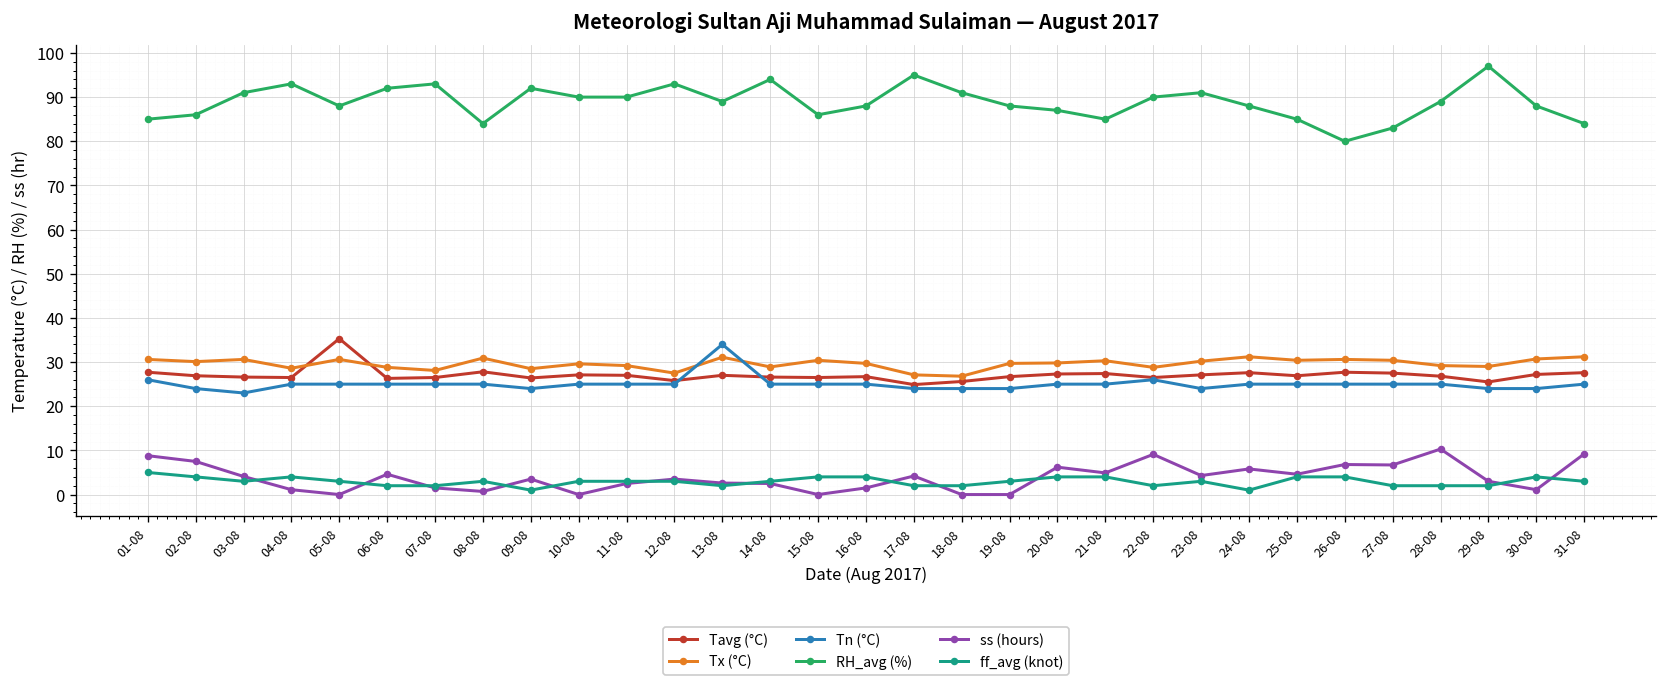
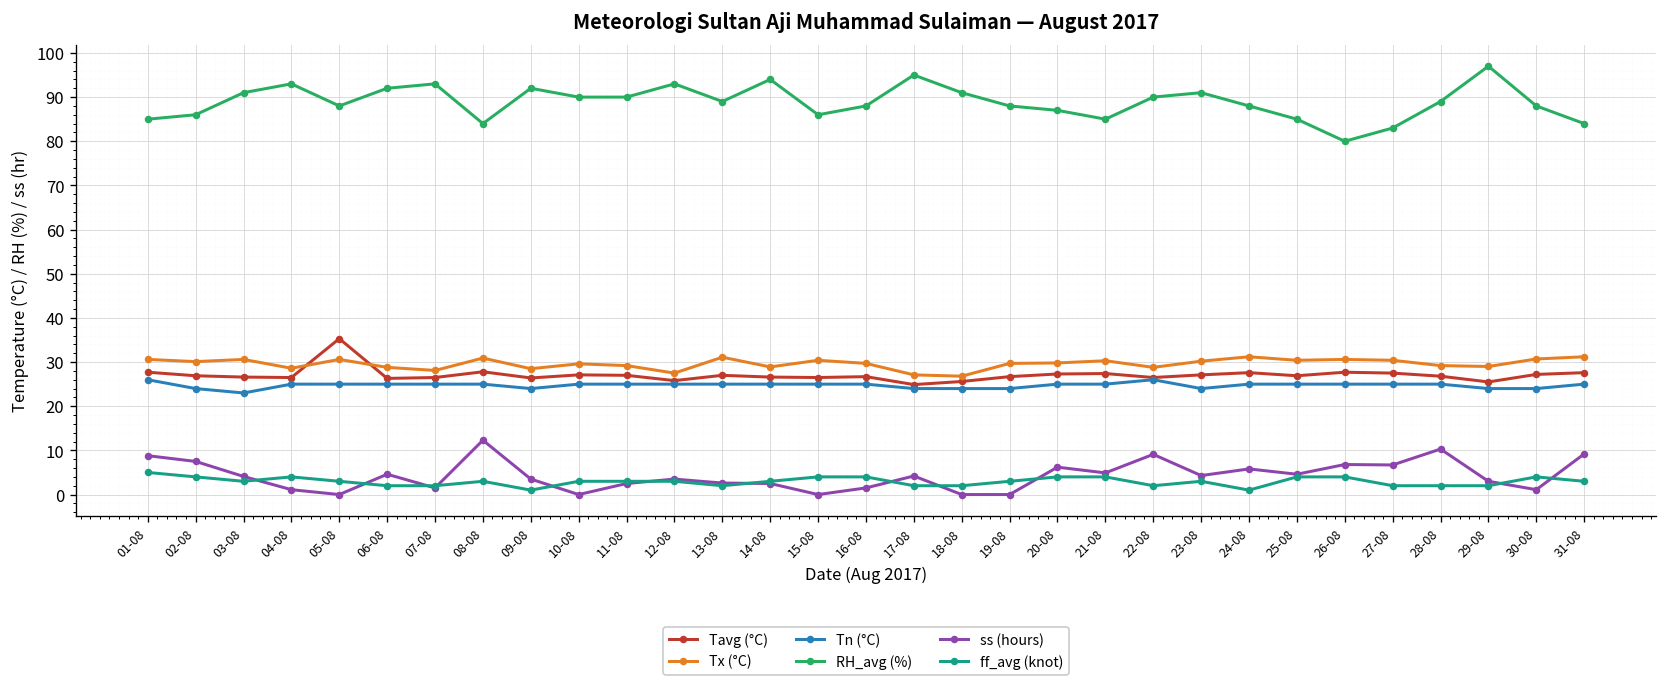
ss (hours), 08-08: 1 -> 12
Tn (°C), 13-08: 34 -> 25
